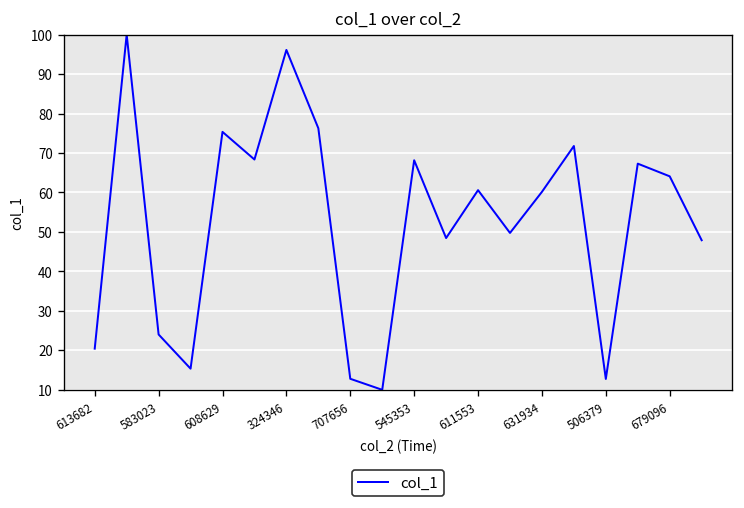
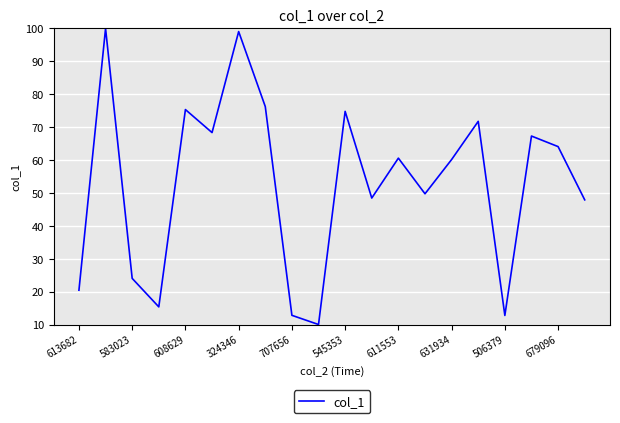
324346: 96 -> 99
545353: 68 -> 75
